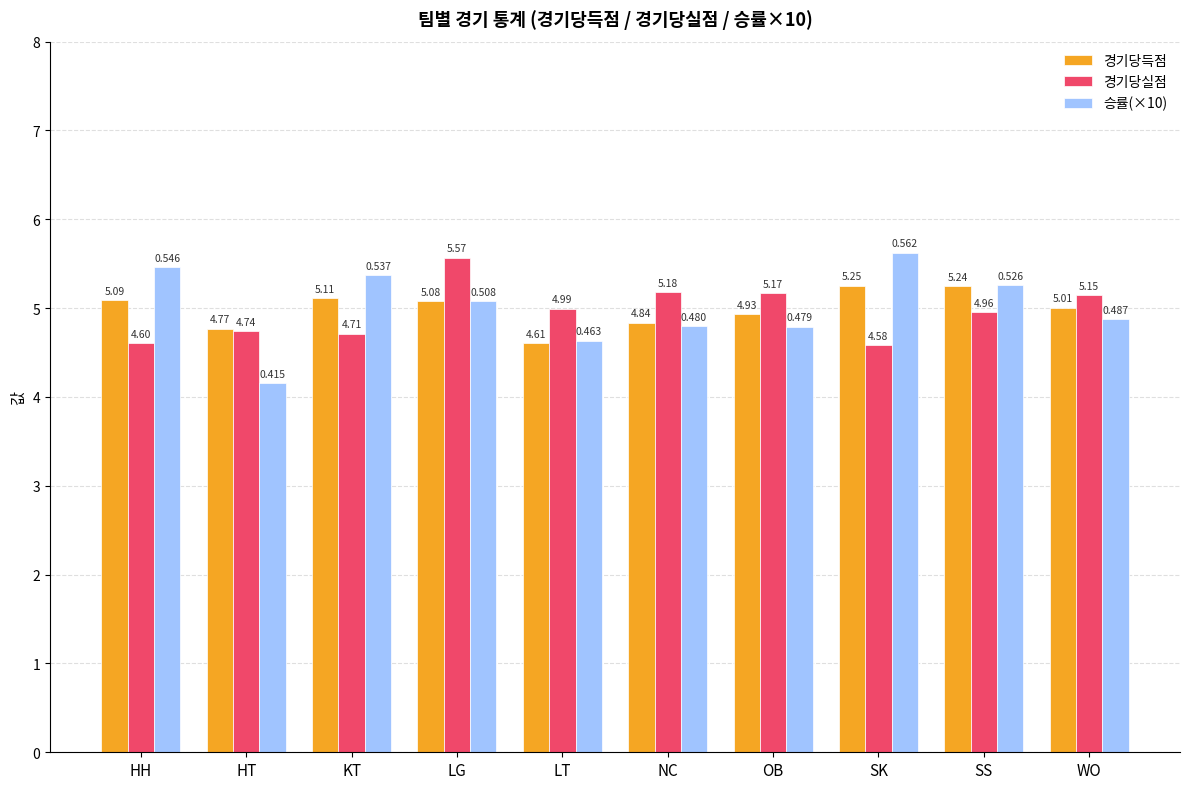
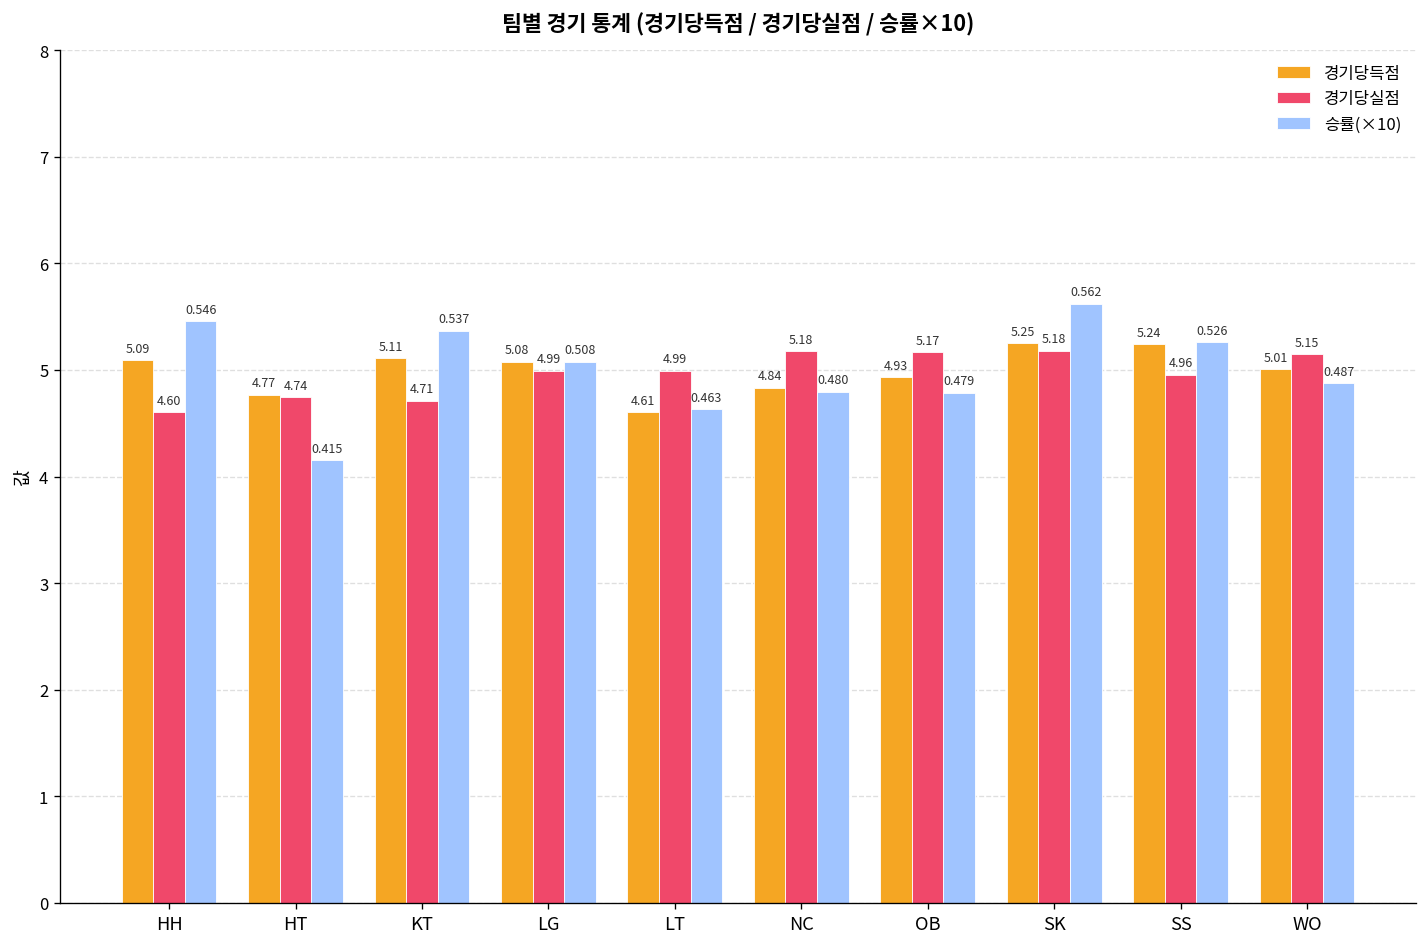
경기당실점, LG: 5.57 -> 4.99
경기당실점, SK: 4.58 -> 5.18
